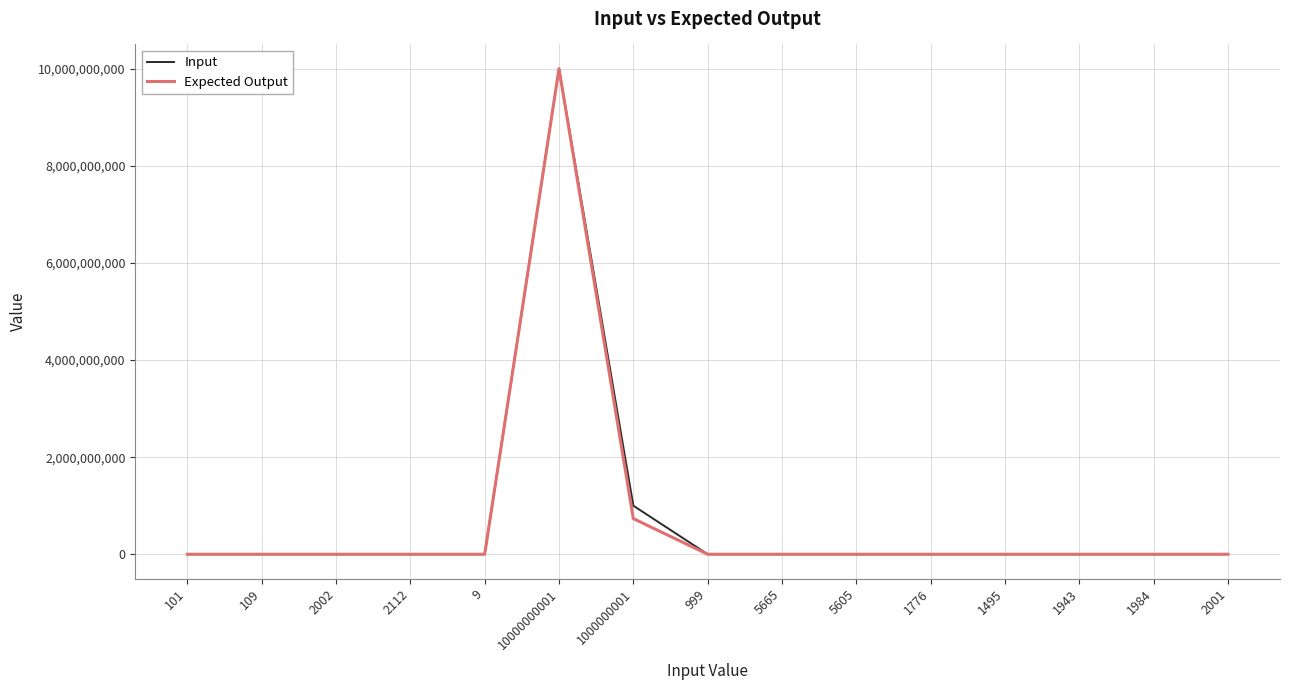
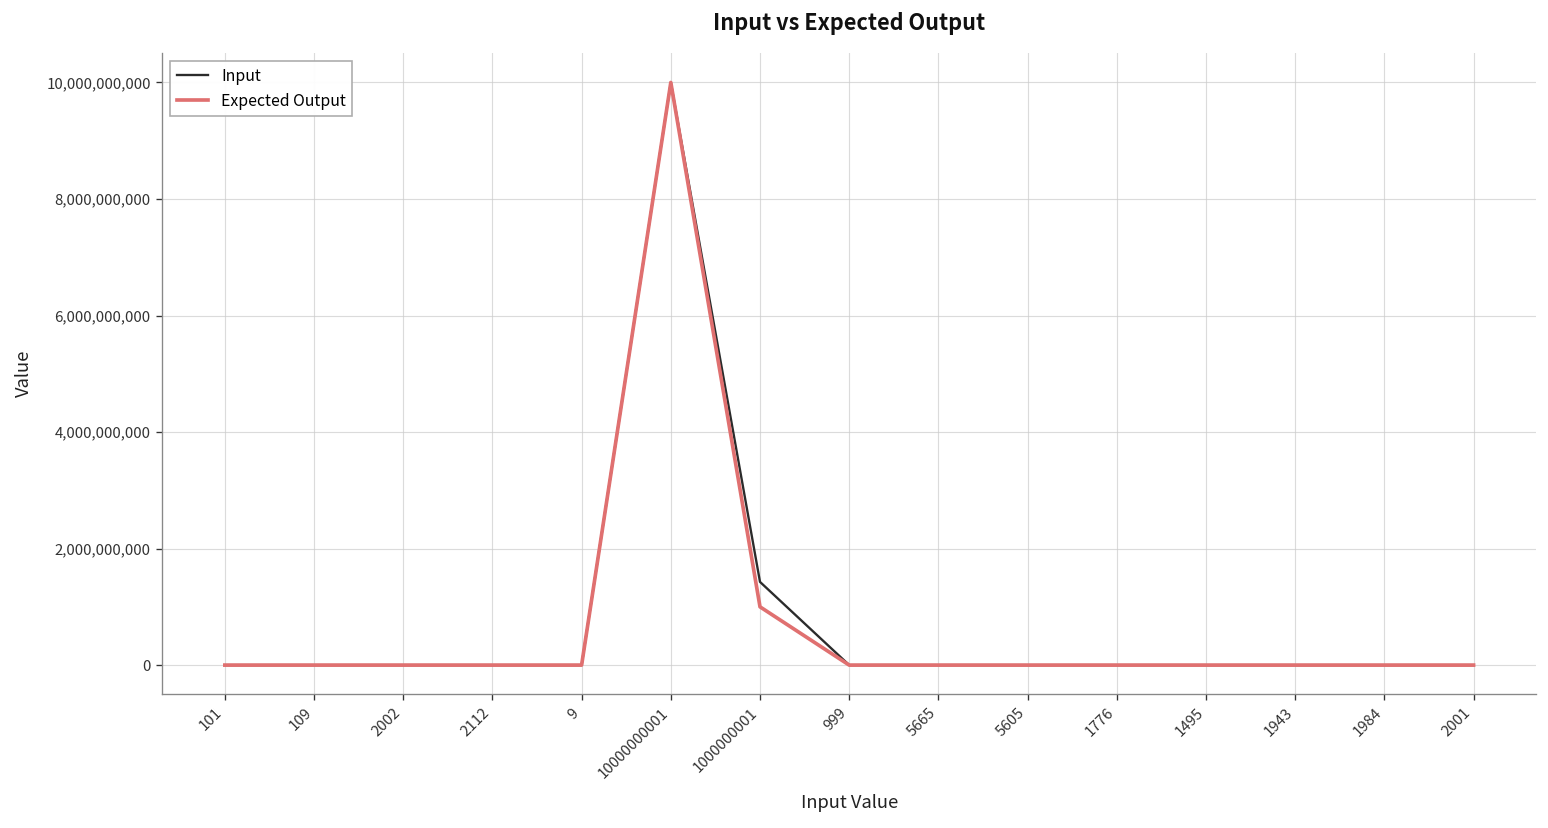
Input, 1000000001: 1,000,000,000 -> 1,400,000,000
Expected Output, 1000000001: 700,000,000 -> 1,000,000,000
